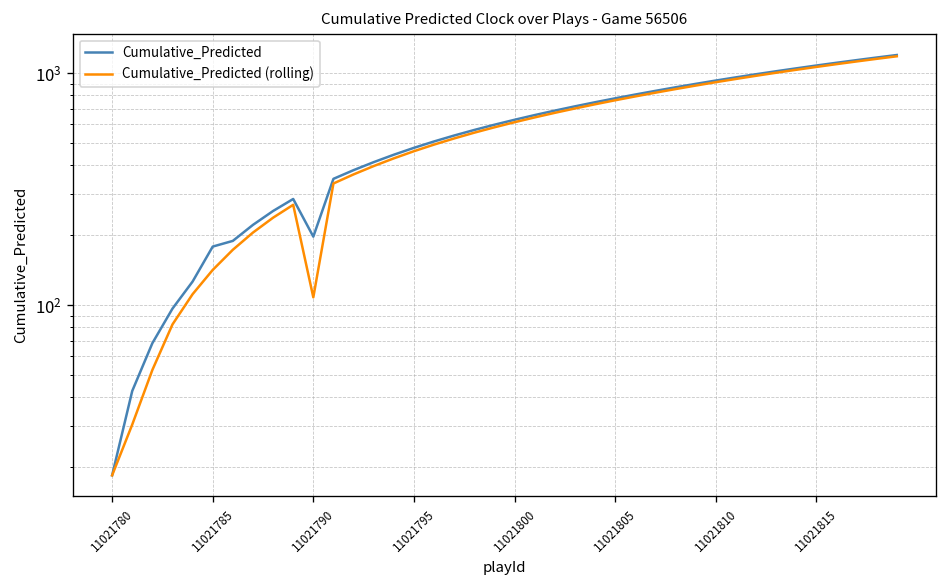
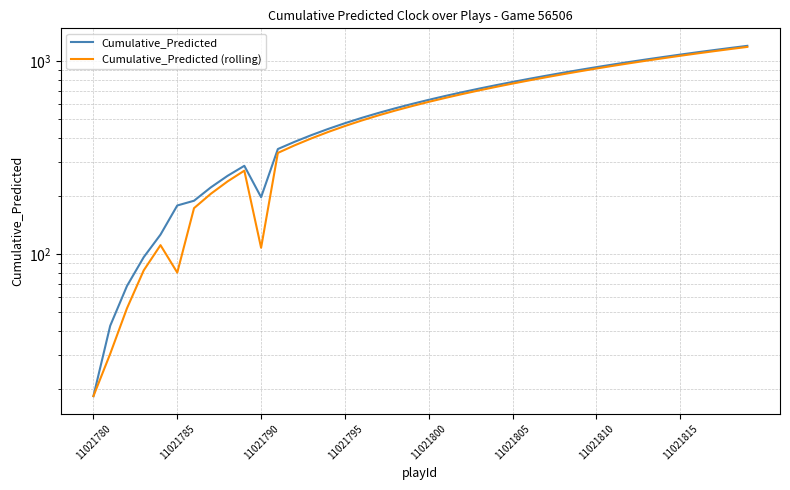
Cumulative_Predicted (rolling), 11021785: 140 -> 80
